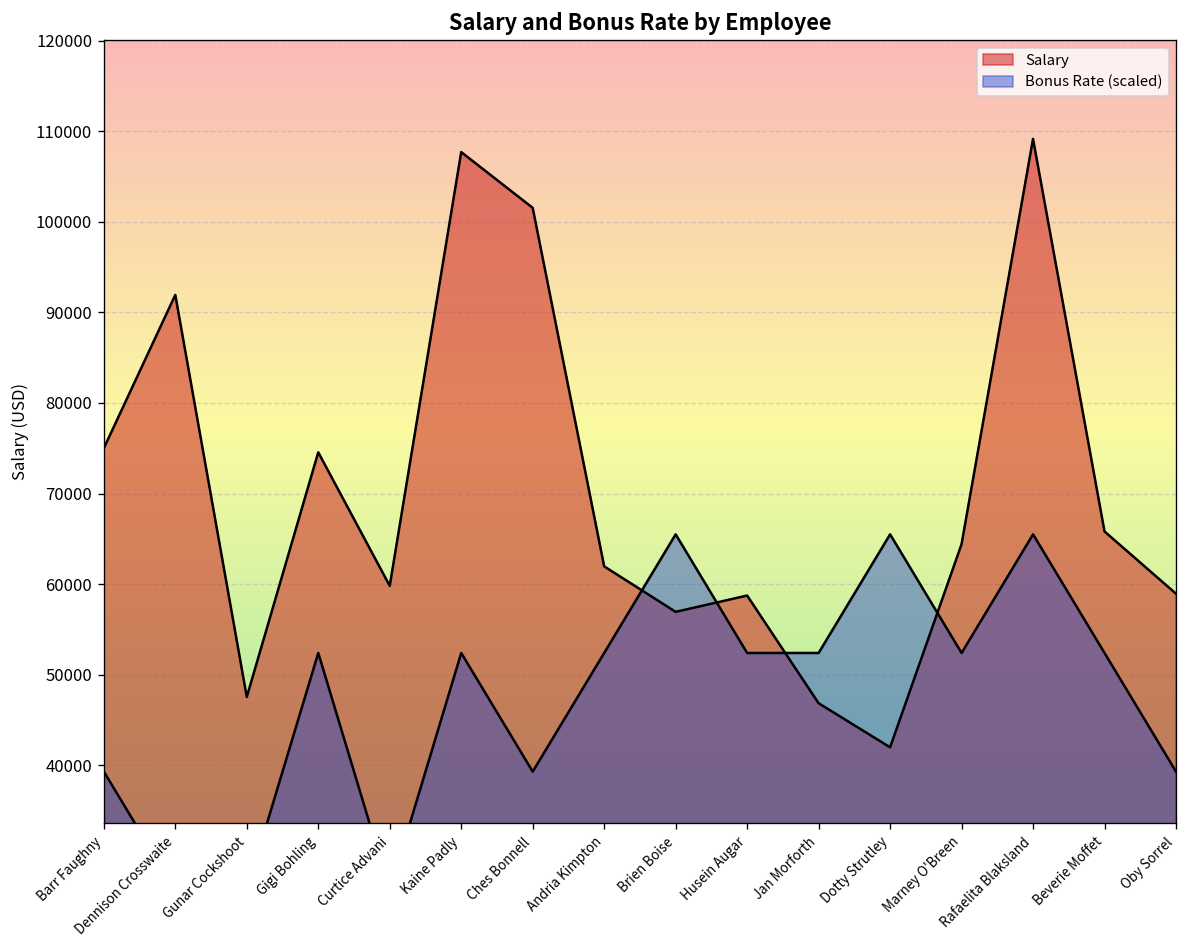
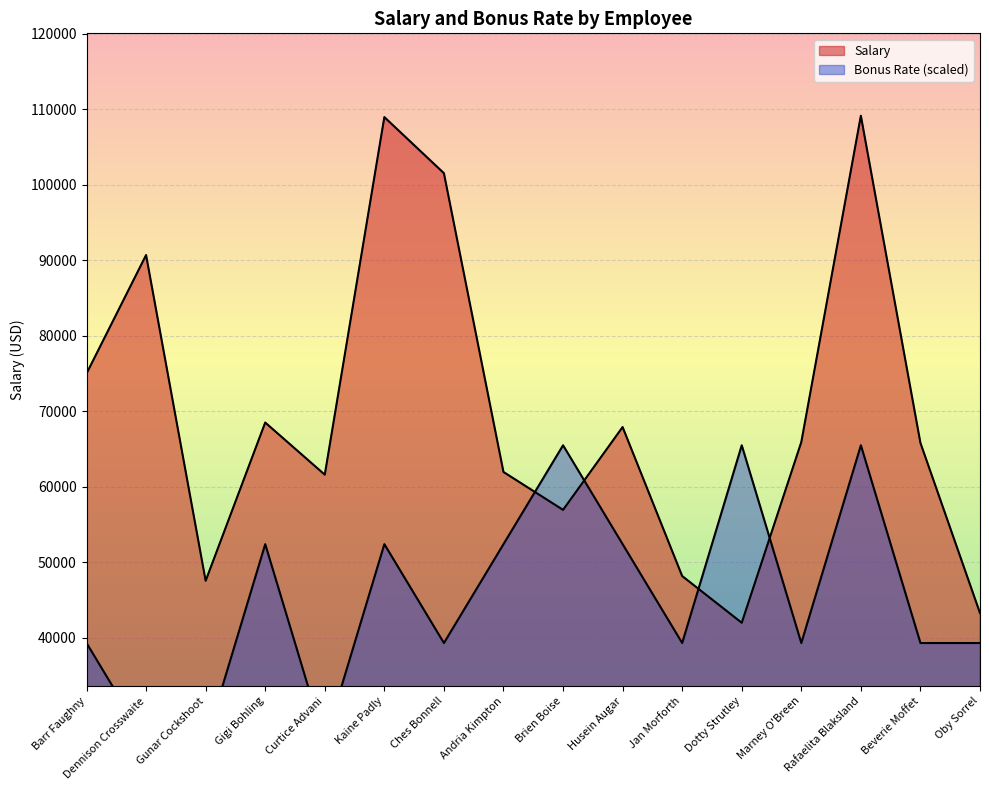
Salary, Dennison Crosswaite: 92000 -> 91000
Salary, Gigi Bohling: 75000 -> 69000
Salary, Curtice Advani: 60000 -> 62000
Salary, Kaine Padly: 108000 -> 109000
Salary, Husein Augar: 59000 -> 68000
Salary, Jan Morforth: 47000 -> 48000
Bonus Rate (scaled), Jan Morforth: 52000 -> 39000
Salary, Marney O'Breen: 64000 -> 66000
Bonus Rate (scaled), Marney O'Breen: 52000 -> 39000
Bonus Rate (scaled), Beverie Moffet: 52000 -> 39000
Salary, Oby Sorrel: 59000 -> 43000
